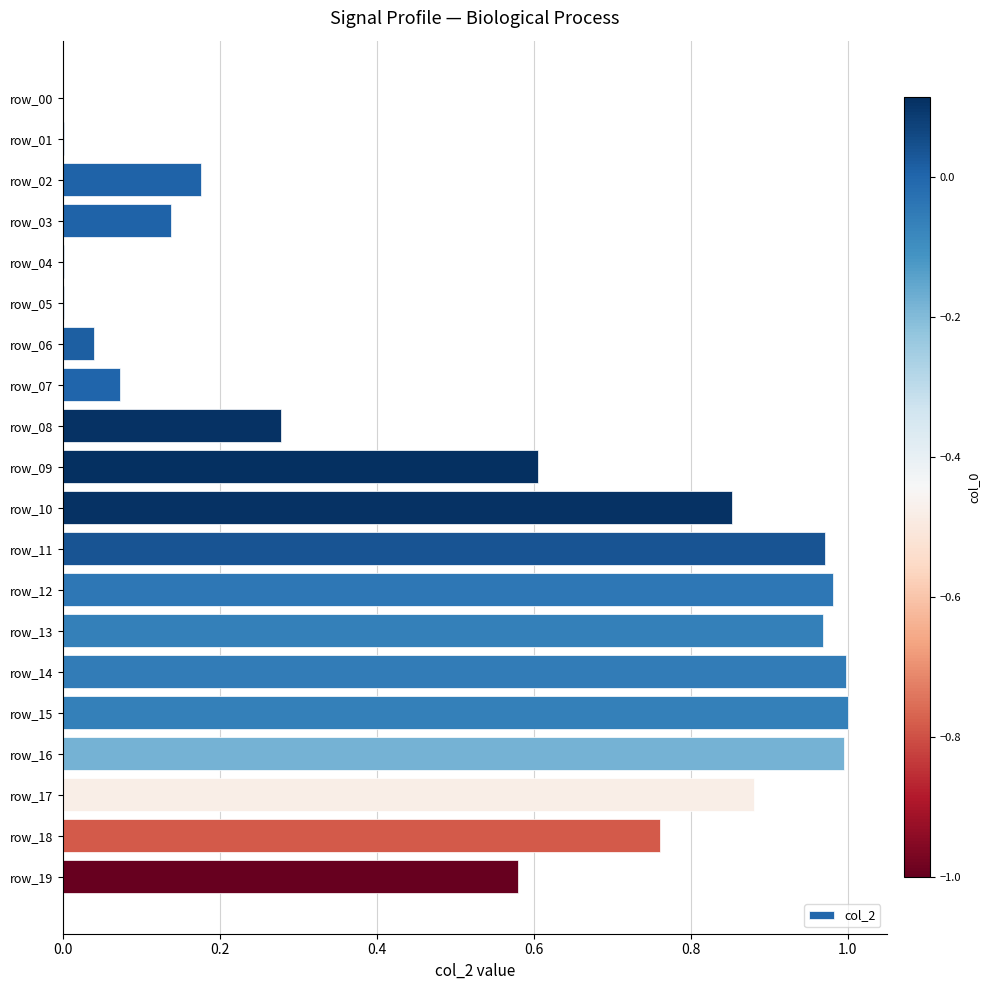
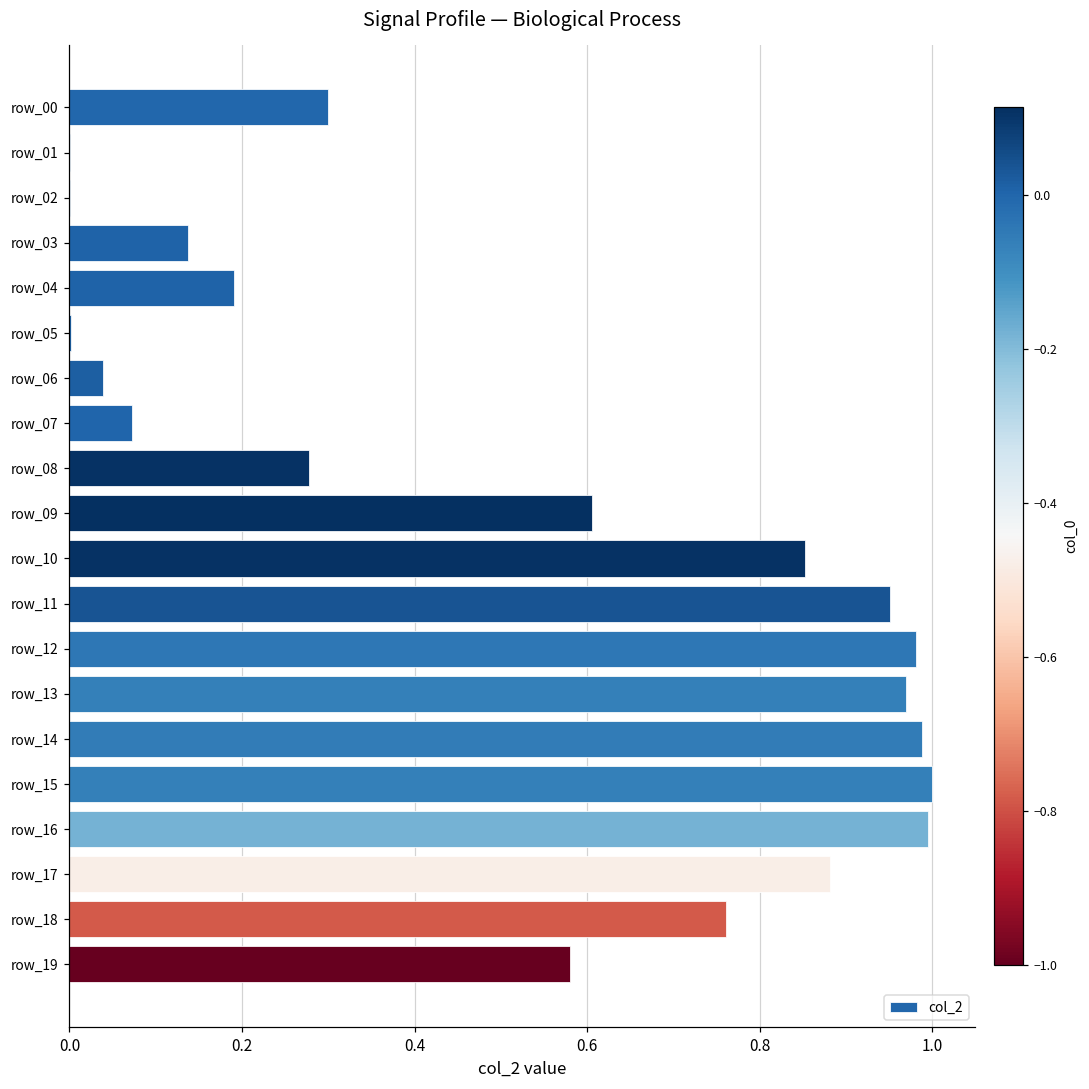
row_00: 0.0 -> 0.3
row_02: 0.18 -> 0.00
row_04: 0.00 -> 0.19
row_11: 0.97 -> 0.95
row_14: 1.00 -> 0.99
